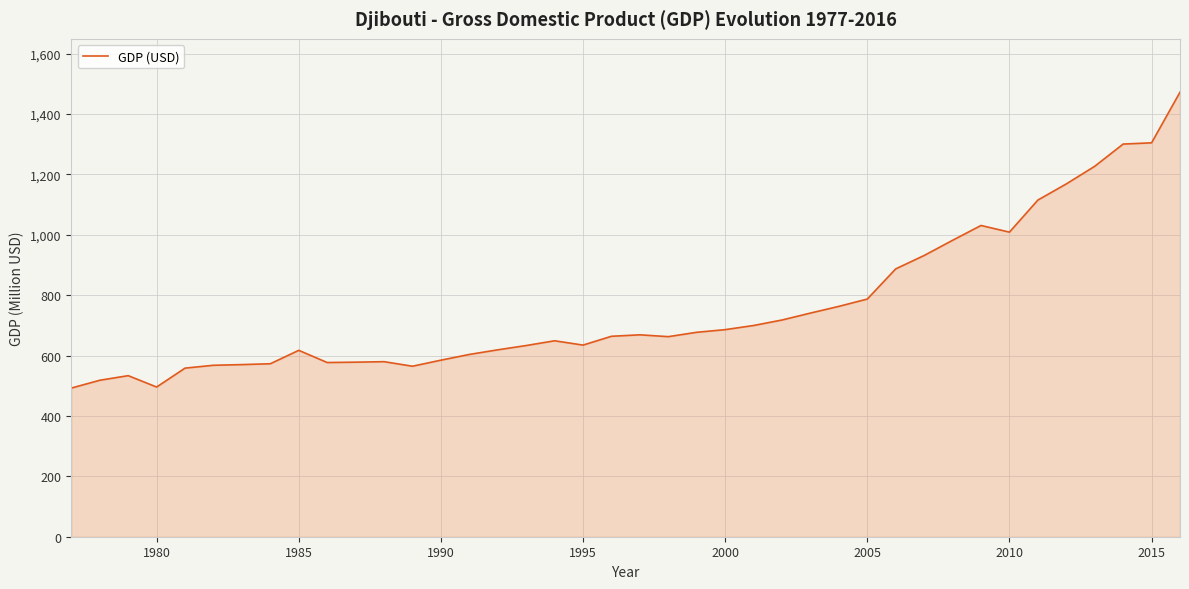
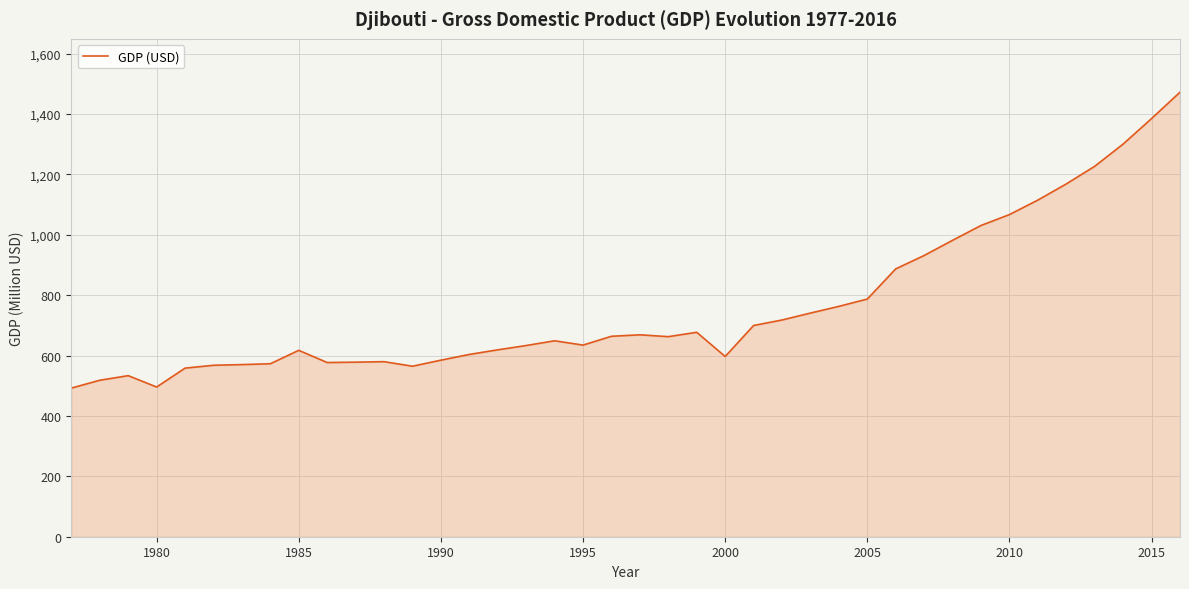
2000: 690 -> 600
2010: 1,010 -> 1,070
2015: 1,300 -> 1,390
